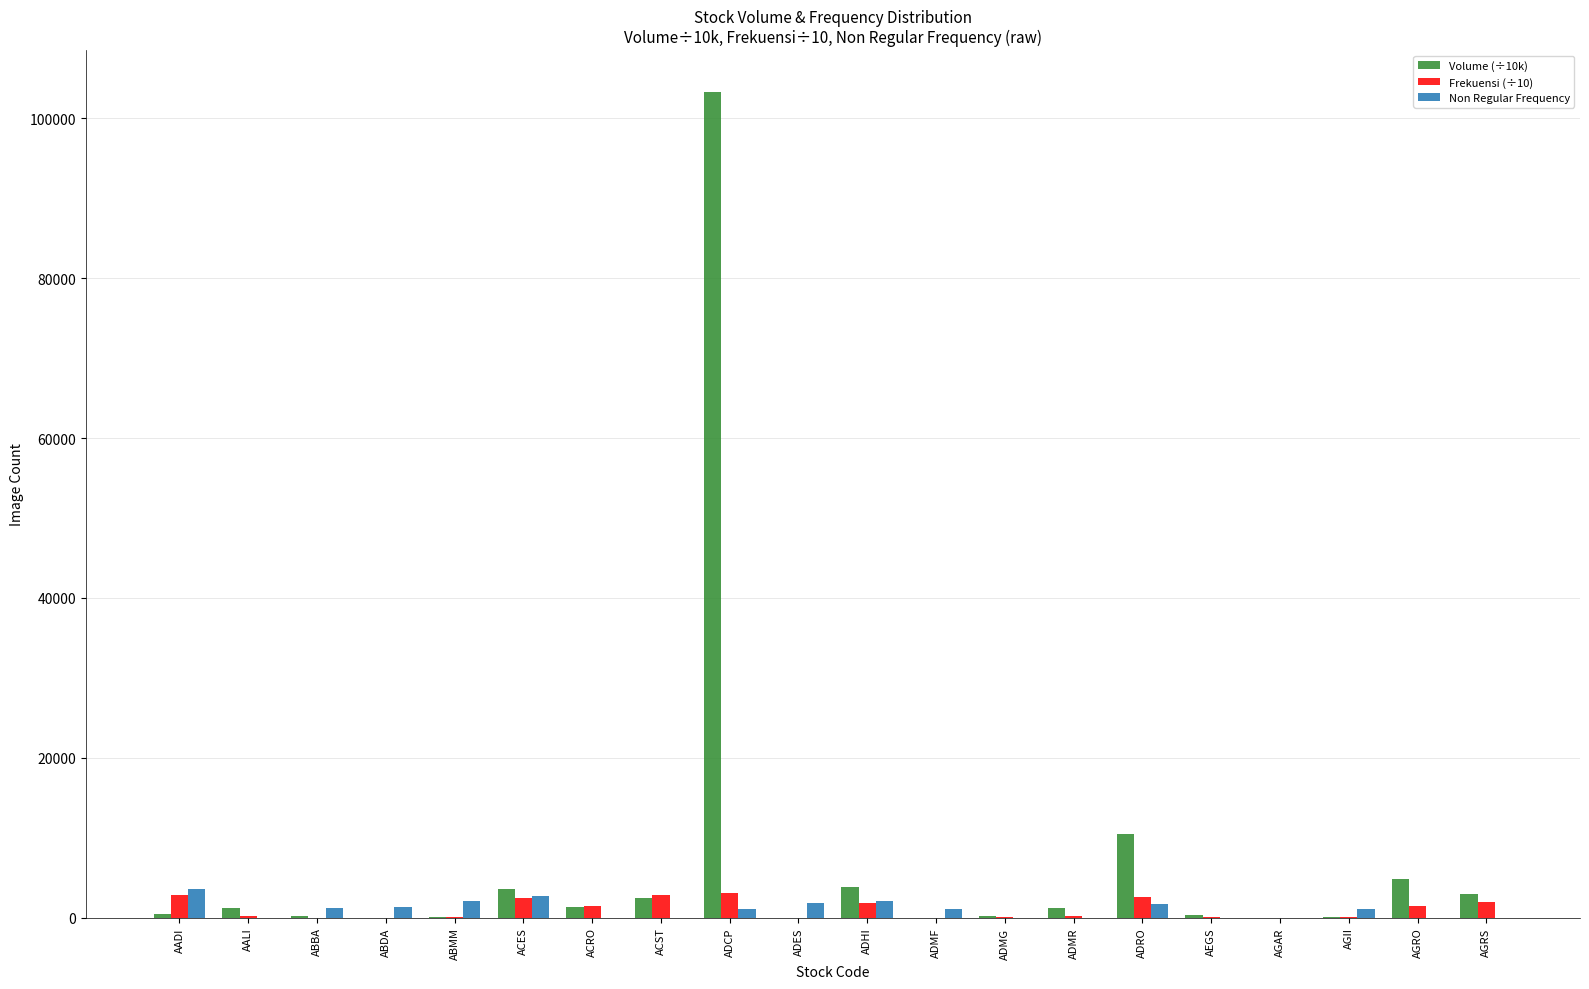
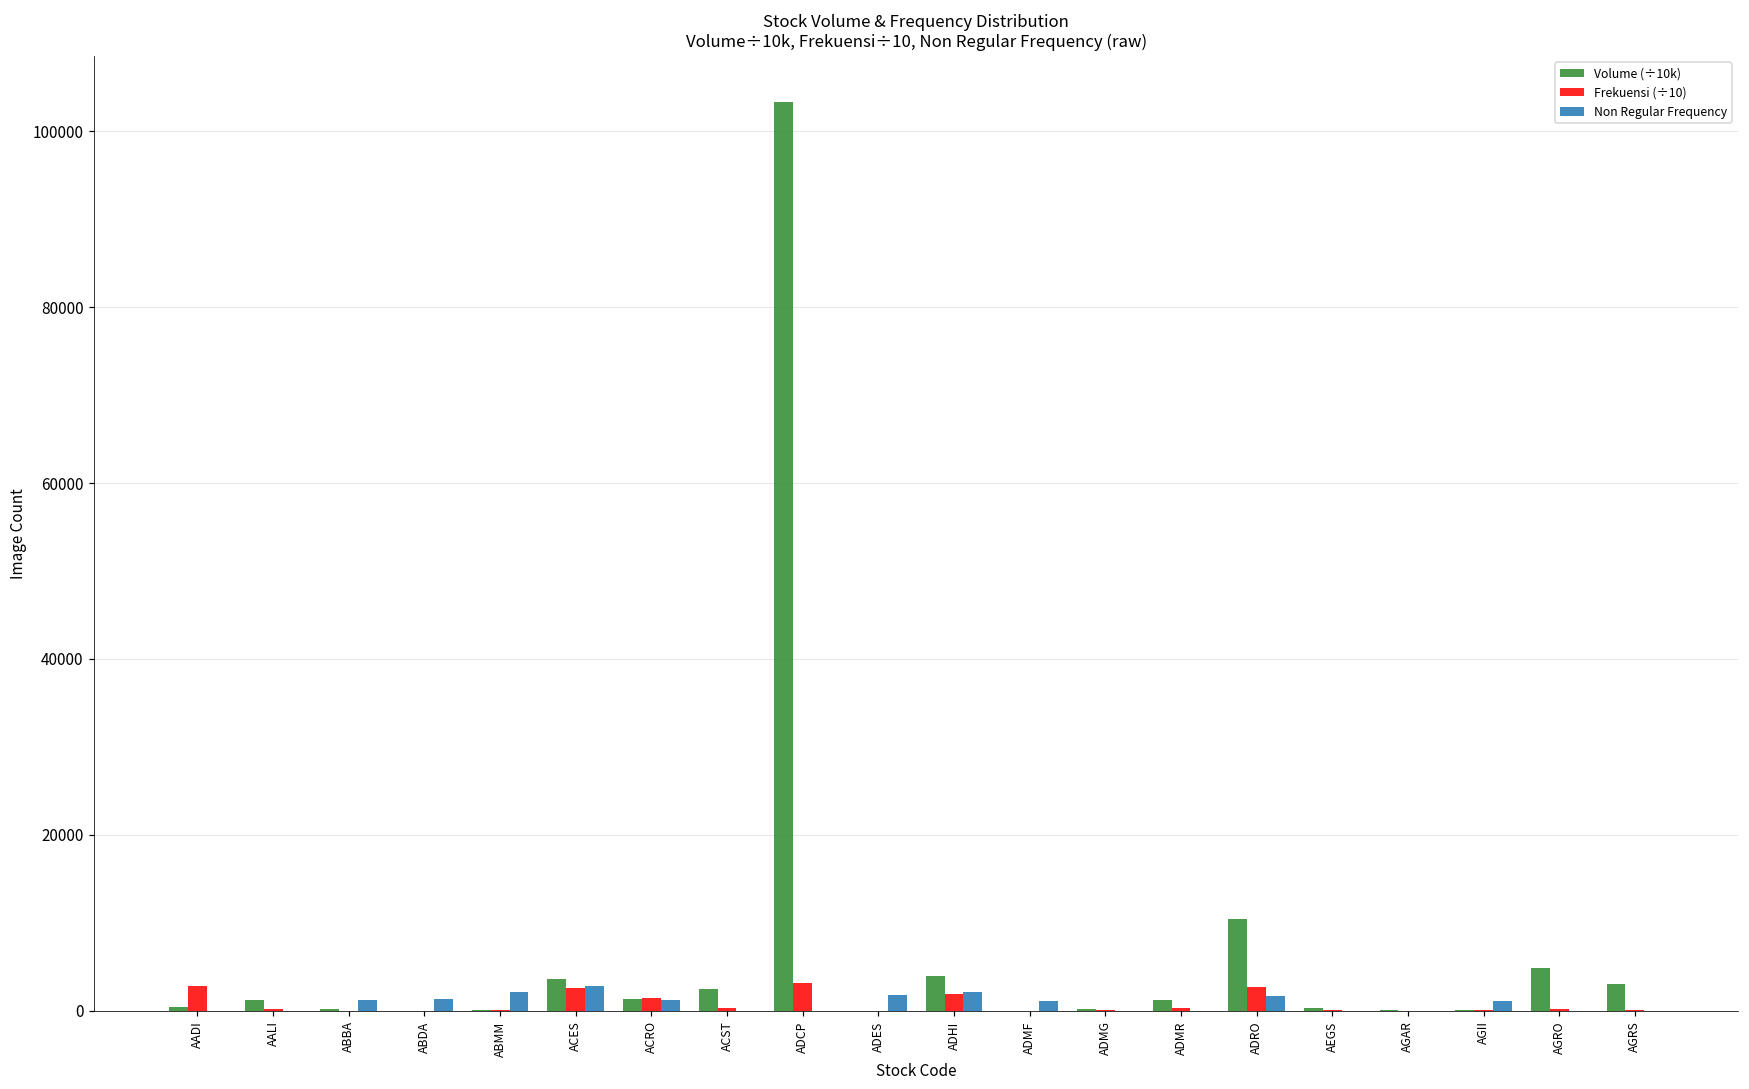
Non Regular Frequency, AADI: 4000 -> 0
Non Regular Frequency, ACRO: 0 -> 1000
Frekuensi (÷10), ACST: 3000 -> 0
Non Regular Frequency, ADCP: 1000 -> 0
Frekuensi (÷10), AGRO: 1000 -> 0
Frekuensi (÷10), AGRS: 2000 -> 0
